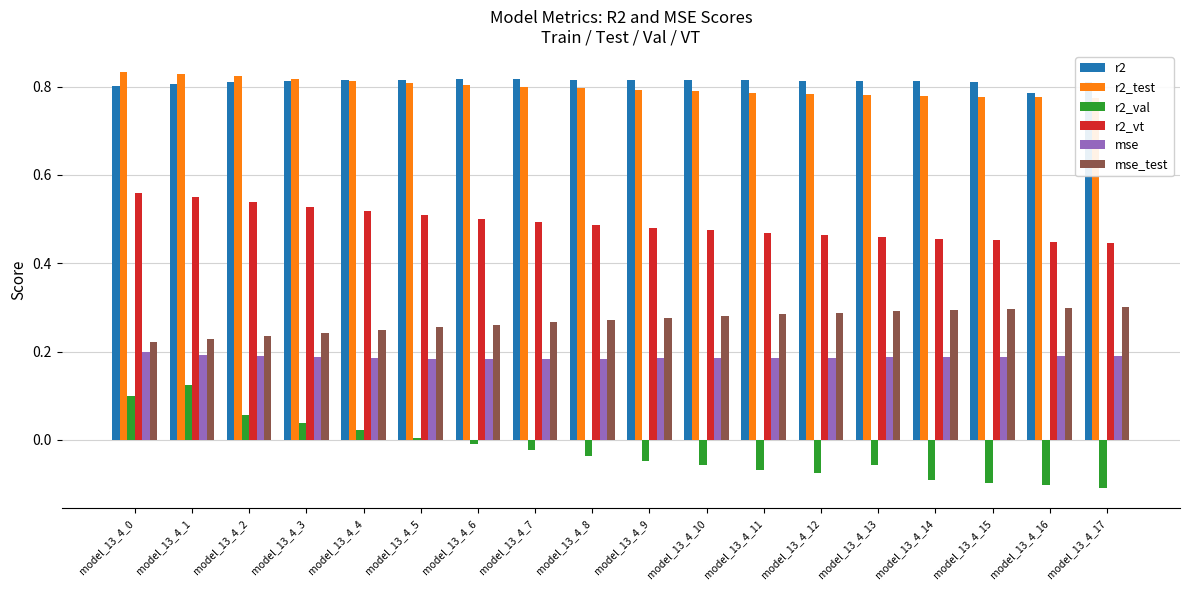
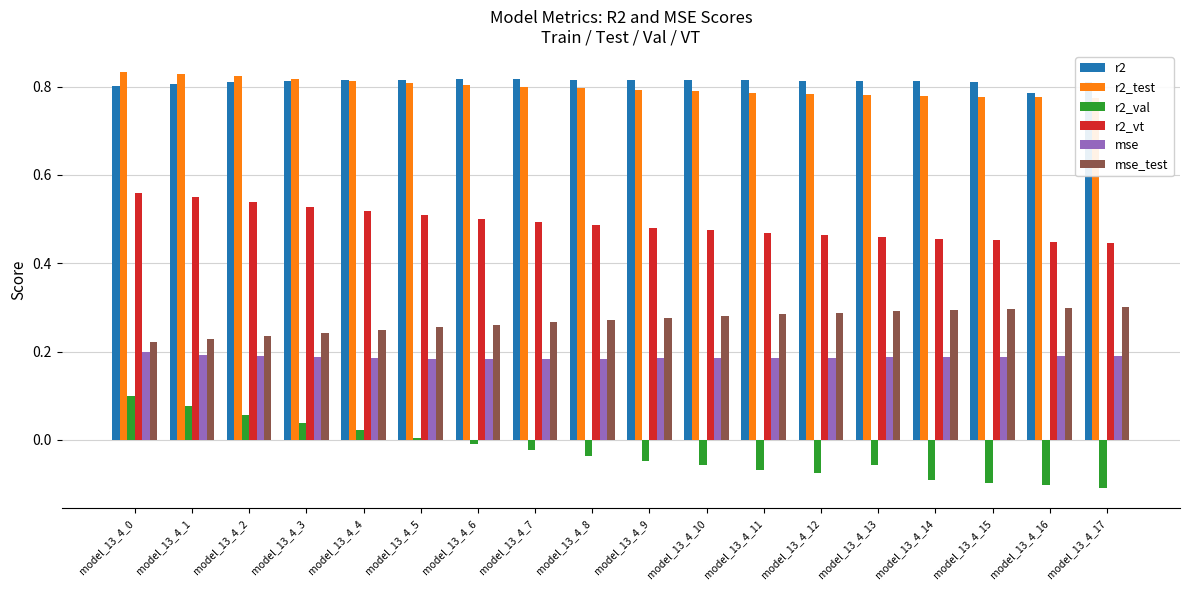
r2_val, model_13_4_1: 0.12 -> 0.08
